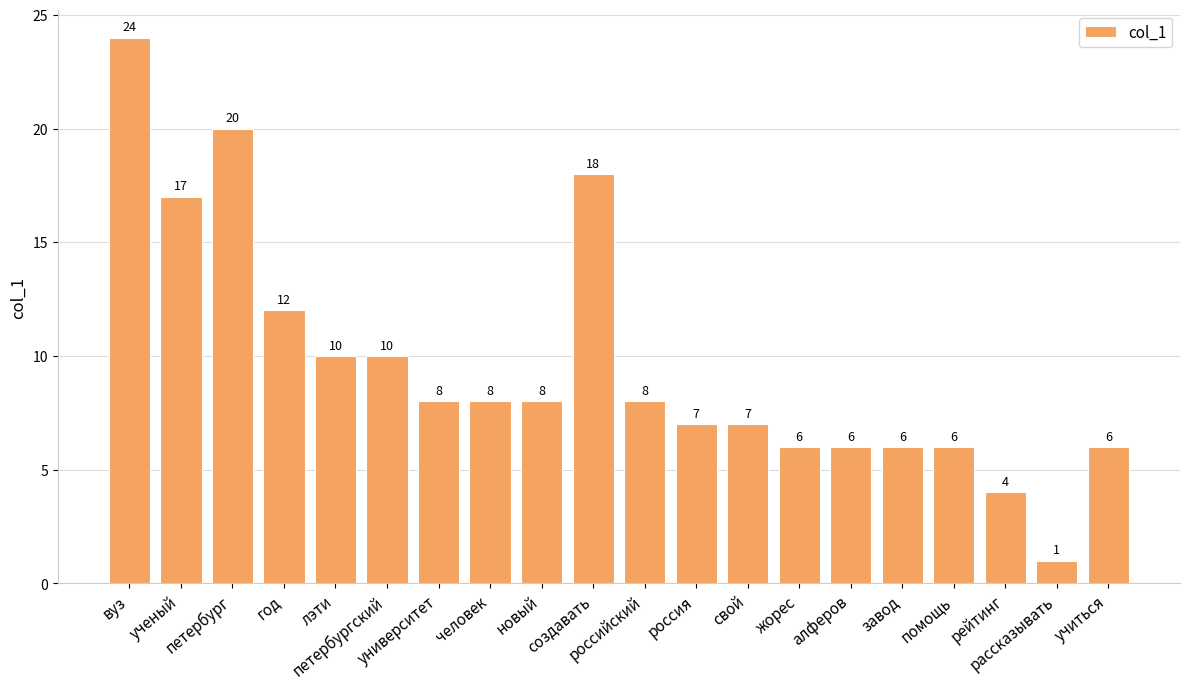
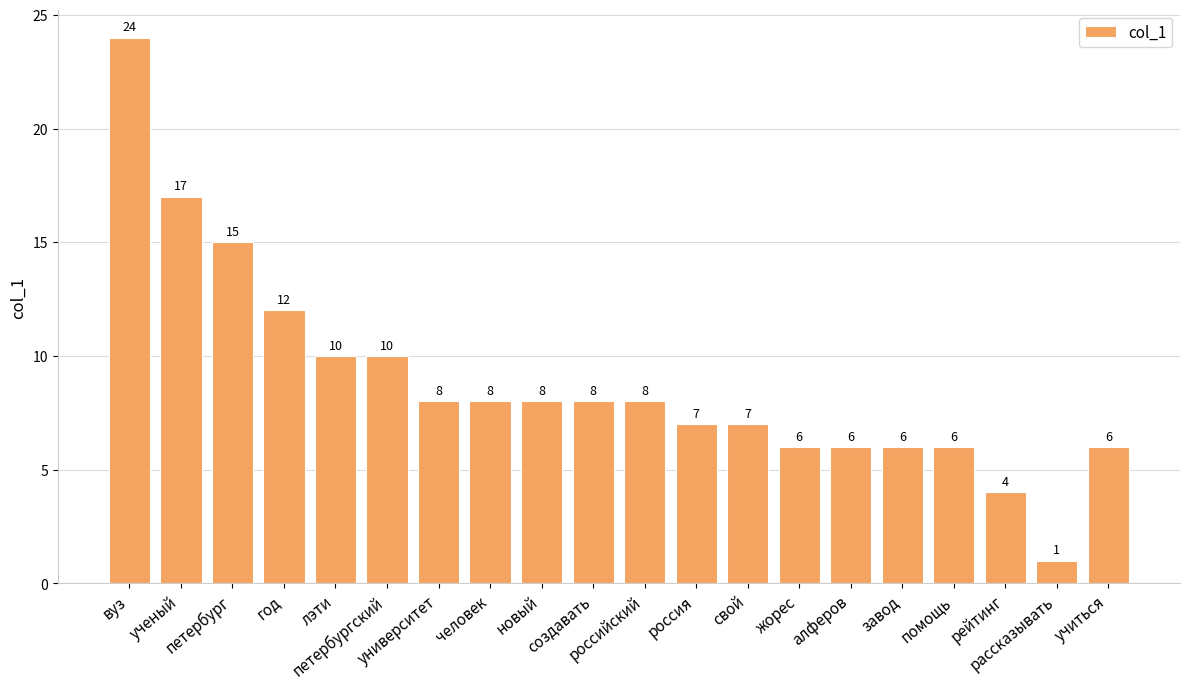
петербург: 20 -> 15
создавать: 18 -> 8
